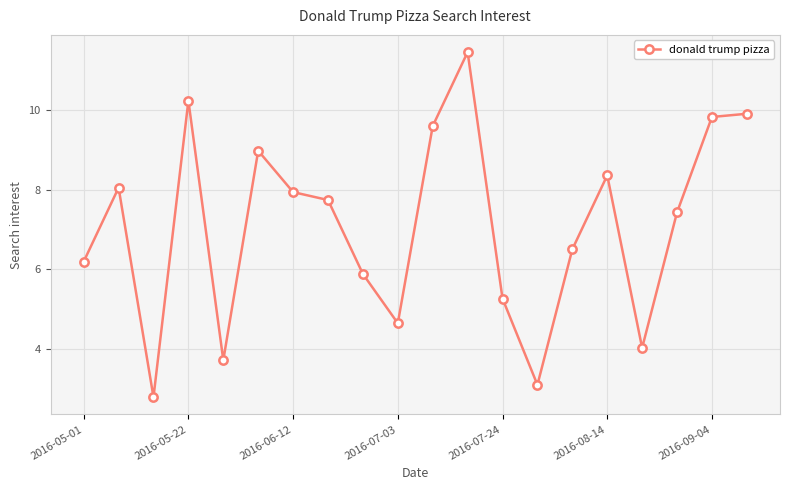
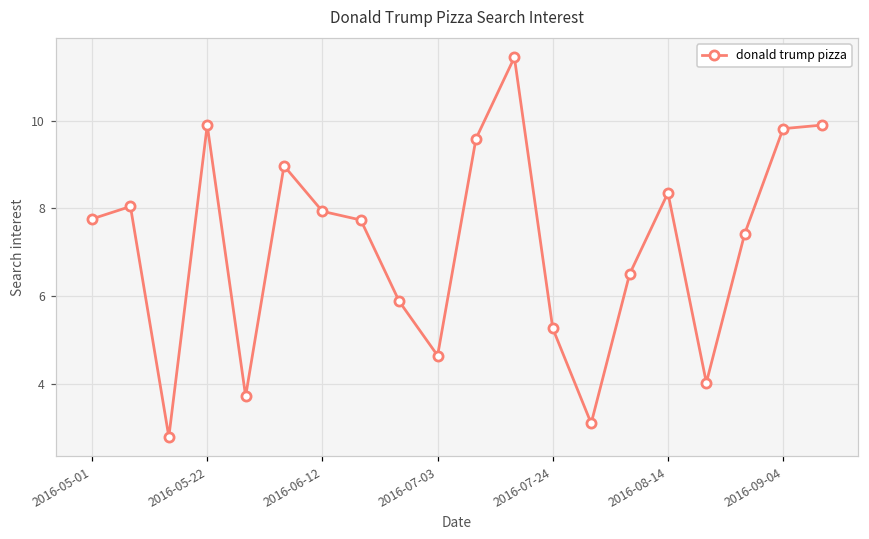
2016-05-01: 6.2 -> 7.8
2016-05-22: 10.2 -> 9.9
